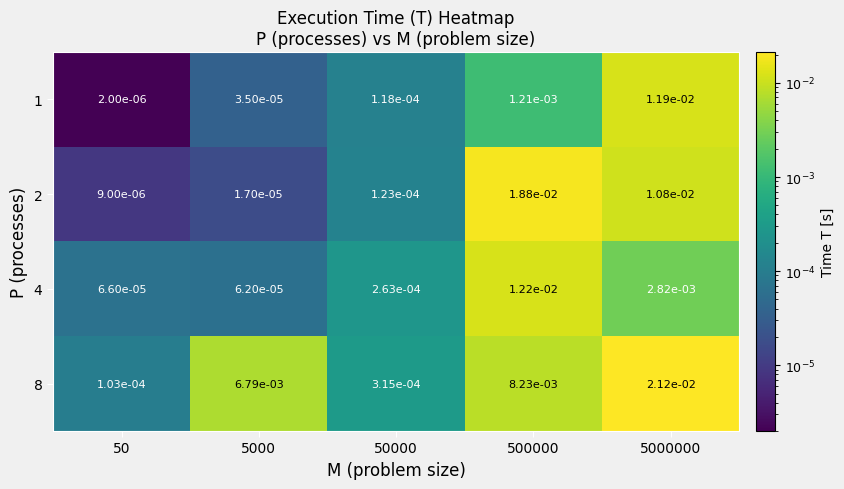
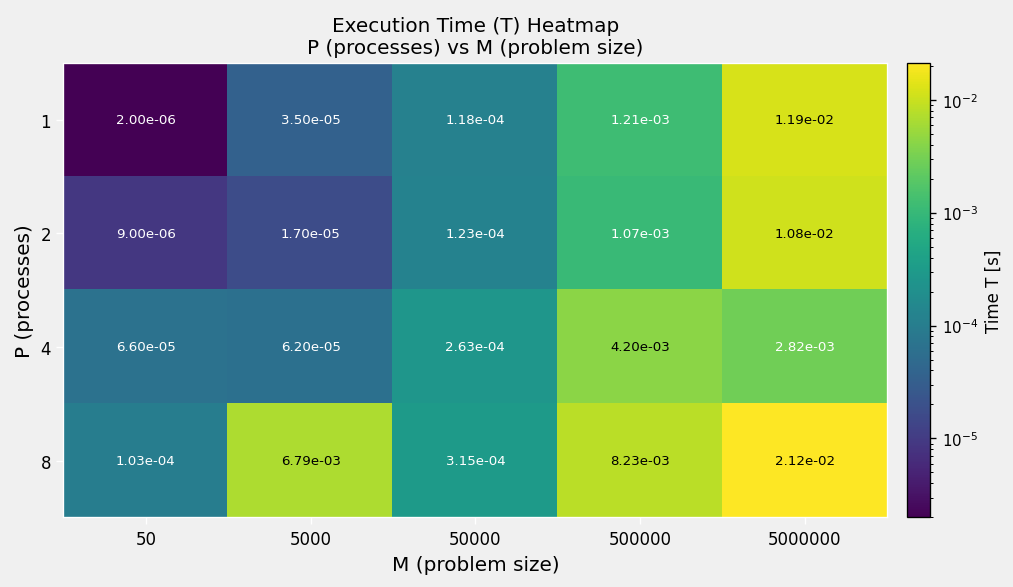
2, 500000: 1.88e-02 -> 1.07e-03
4, 500000: 1.22e-02 -> 4.20e-03
